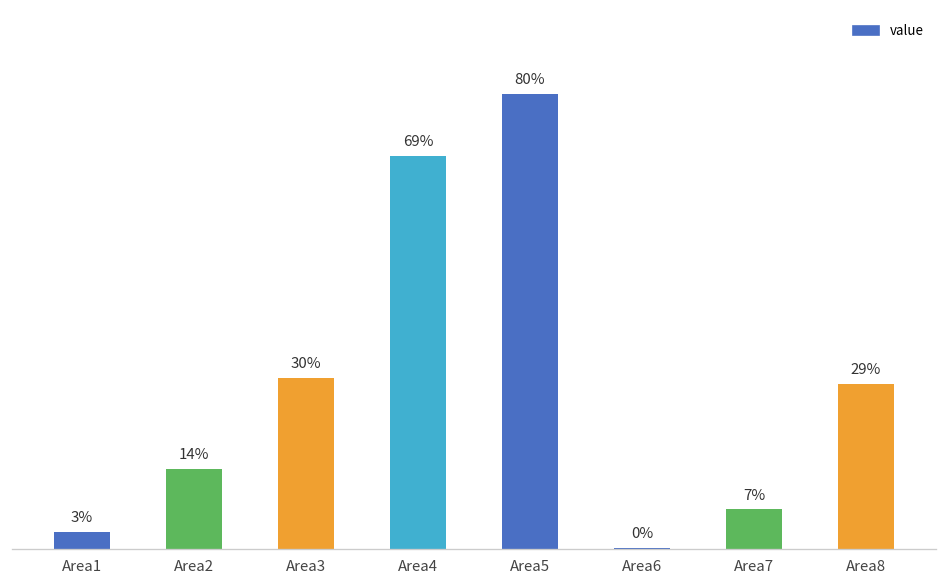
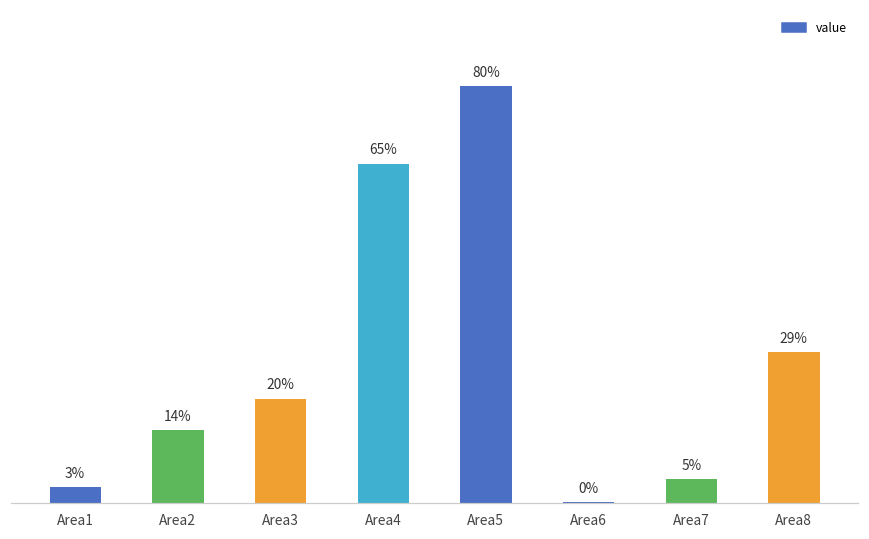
Area3: 30% -> 20%
Area4: 69% -> 65%
Area7: 7% -> 5%
